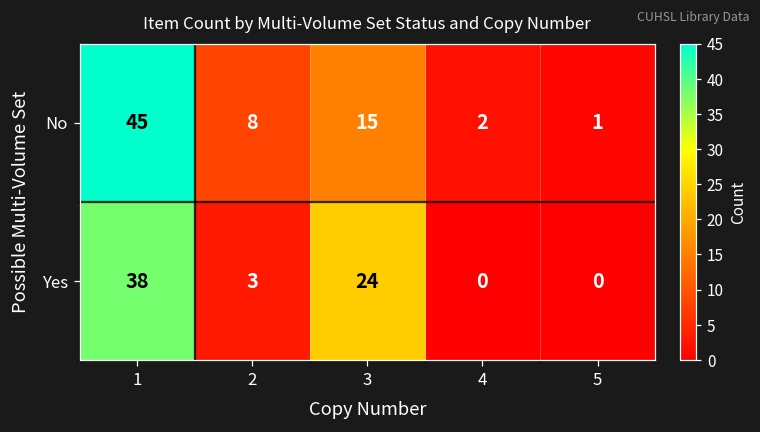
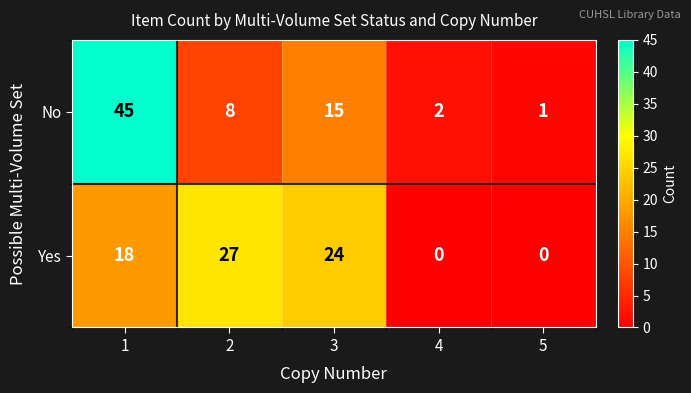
Yes, 1: 38 -> 18
Yes, 2: 3 -> 27
